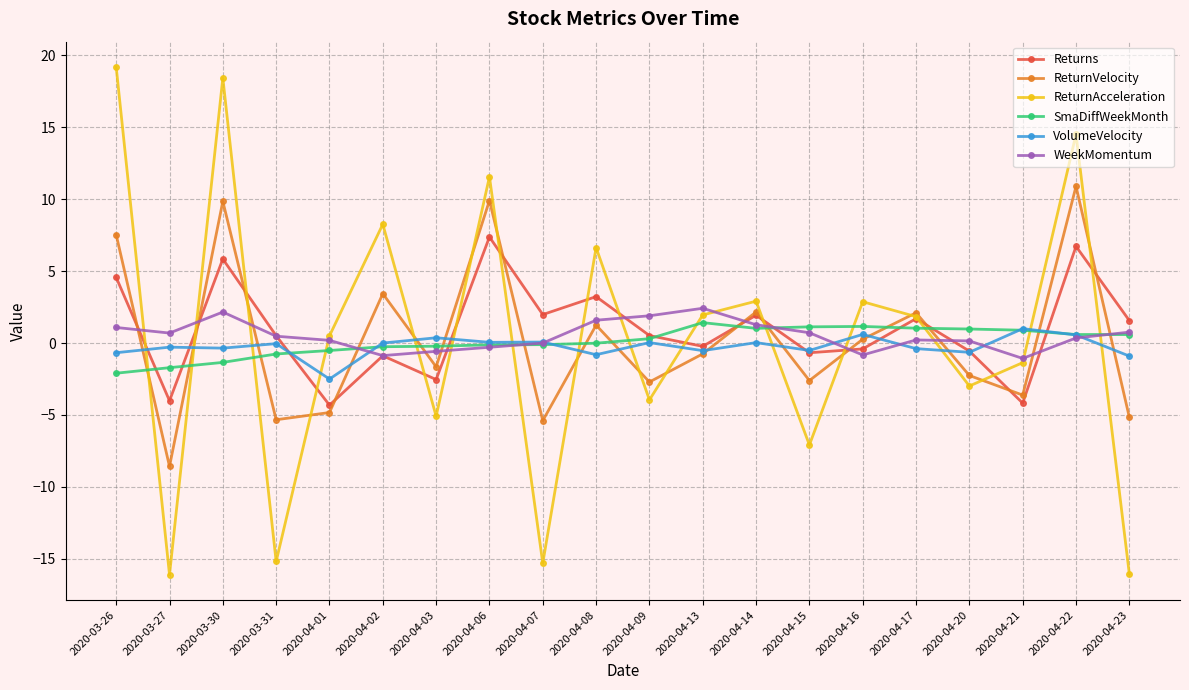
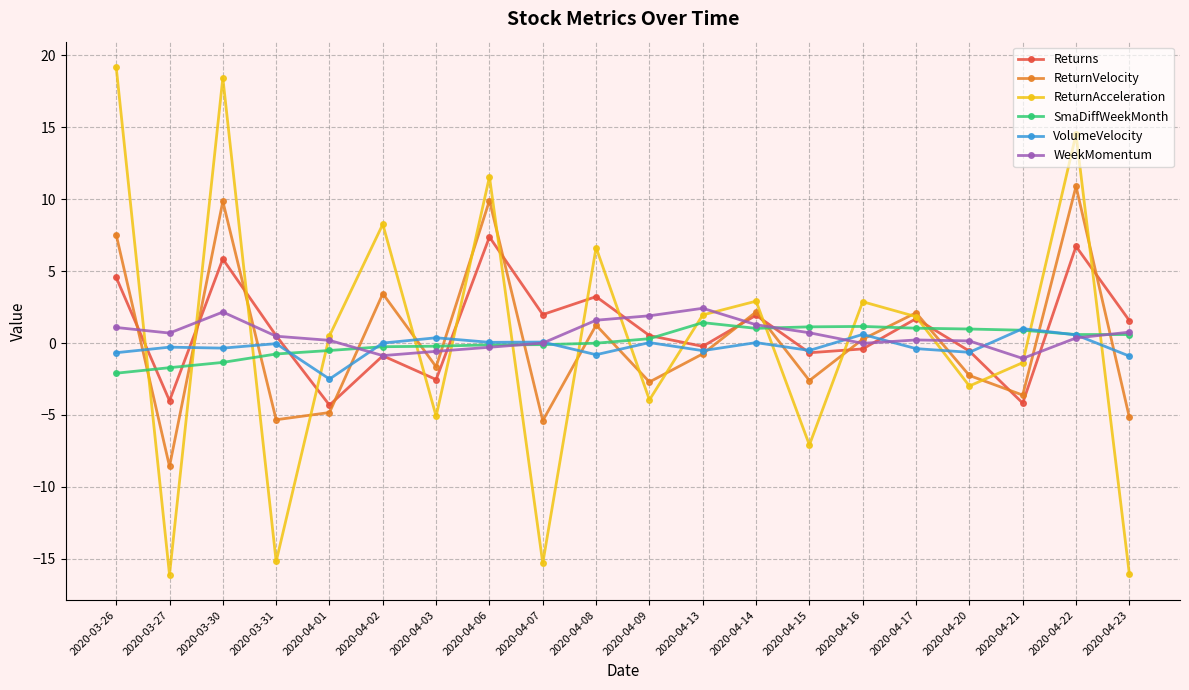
WeekMomentum, 2020-04-16: -0.8 -> 0.0
